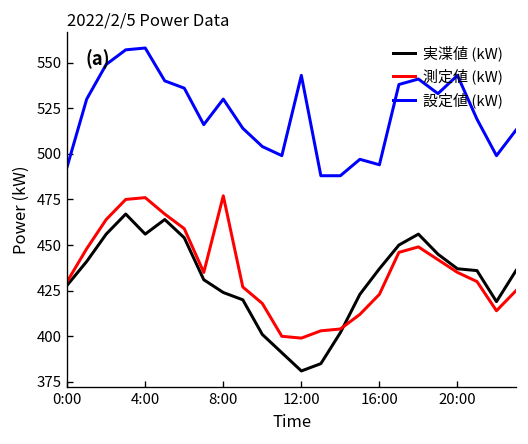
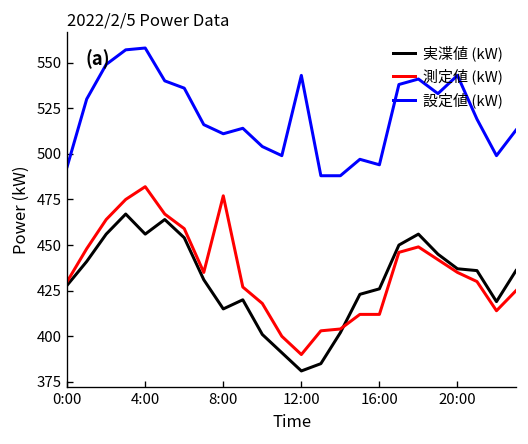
測定値 (kW), 4:00: 476 -> 482
実渫値 (kW), 8:00: 424 -> 415
設定値 (kW), 8:00: 530 -> 511
測定値 (kW), 12:00: 399 -> 390
実渫値 (kW), 16:00: 437 -> 426
測定値 (kW), 16:00: 423 -> 412
